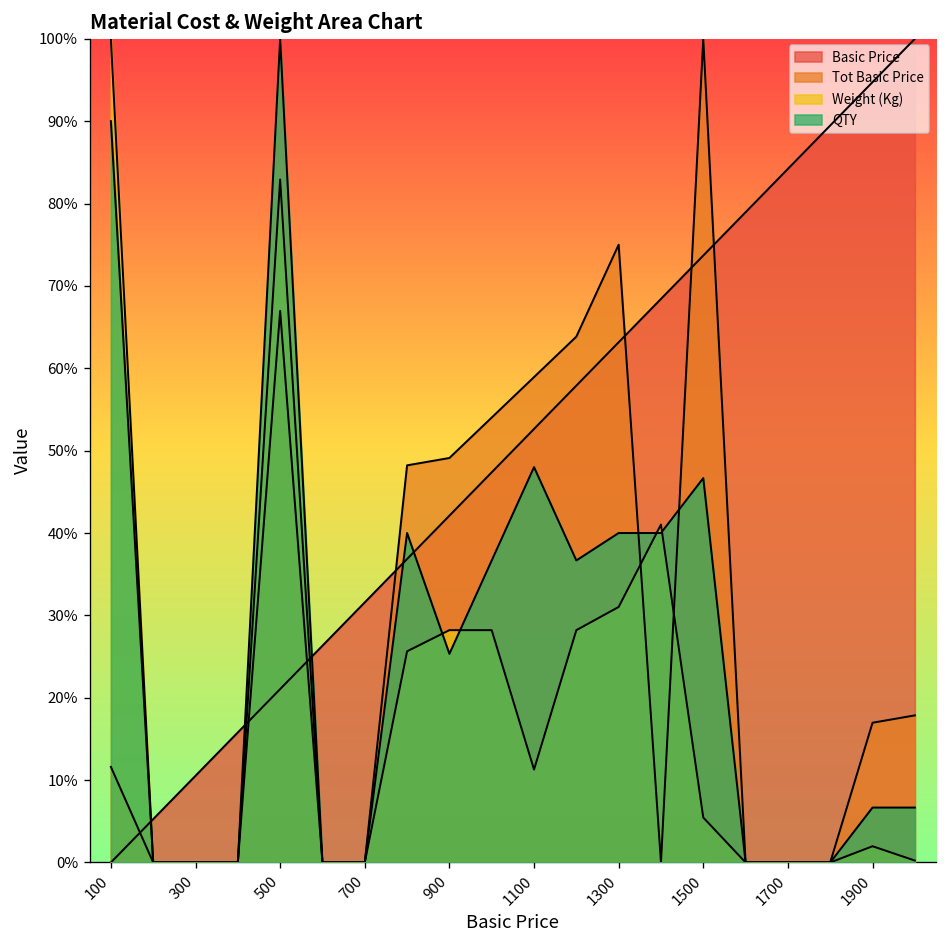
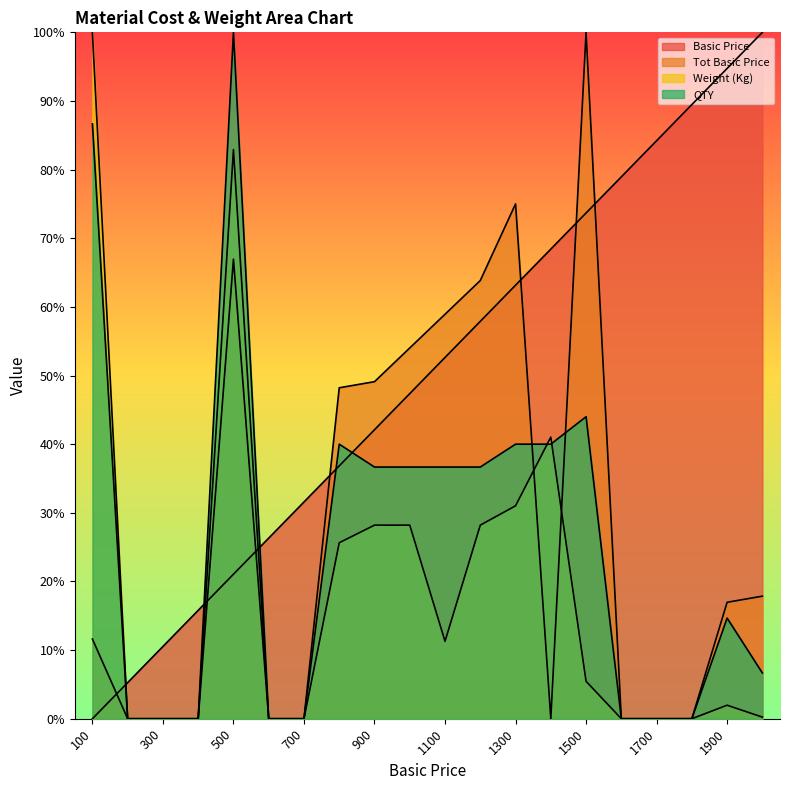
QTY, 100: 90% -> 87%
QTY, 900: 25% -> 37%
QTY, 1100: 48% -> 37%
QTY, 1500: 47% -> 44%
QTY, 1900: 7% -> 15%
